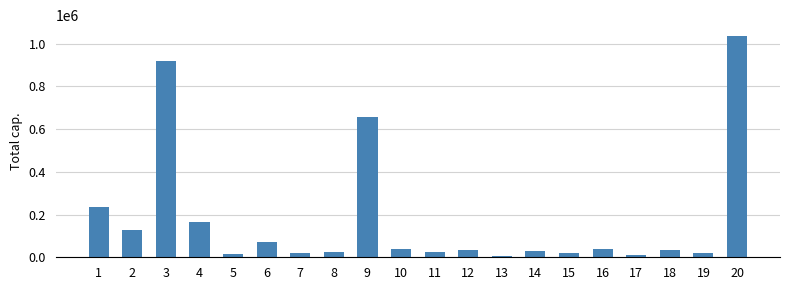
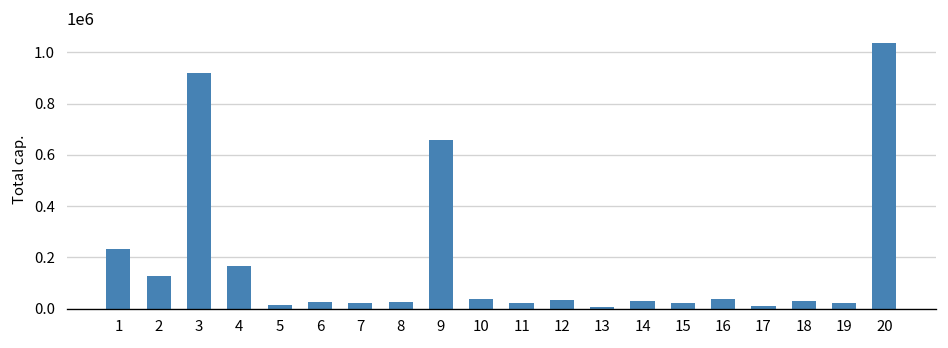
6: 70000 -> 20000
